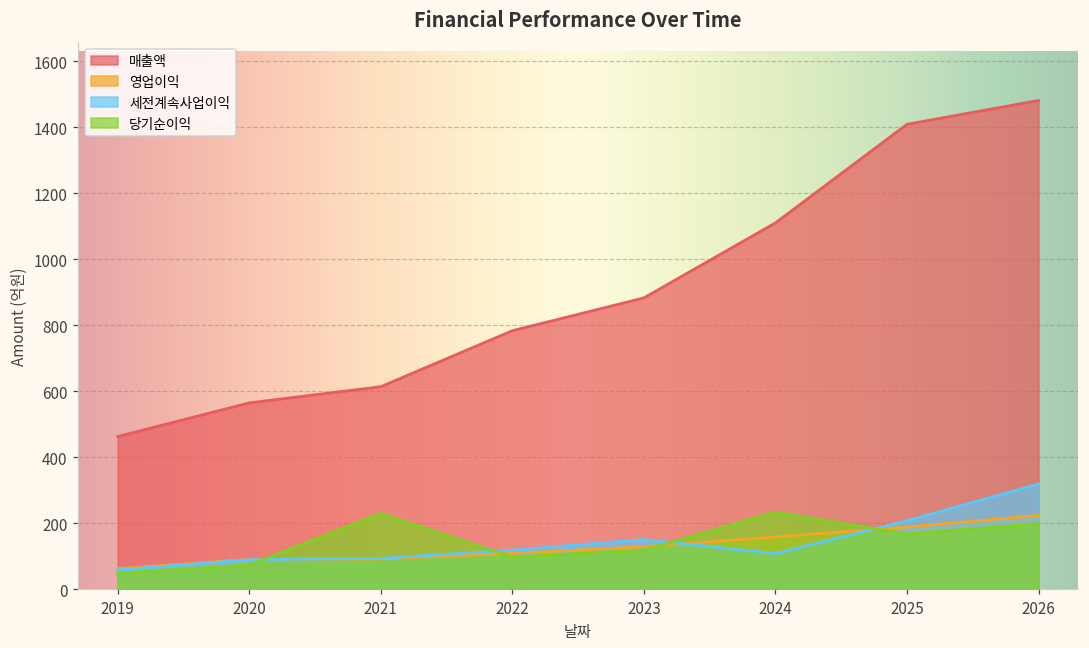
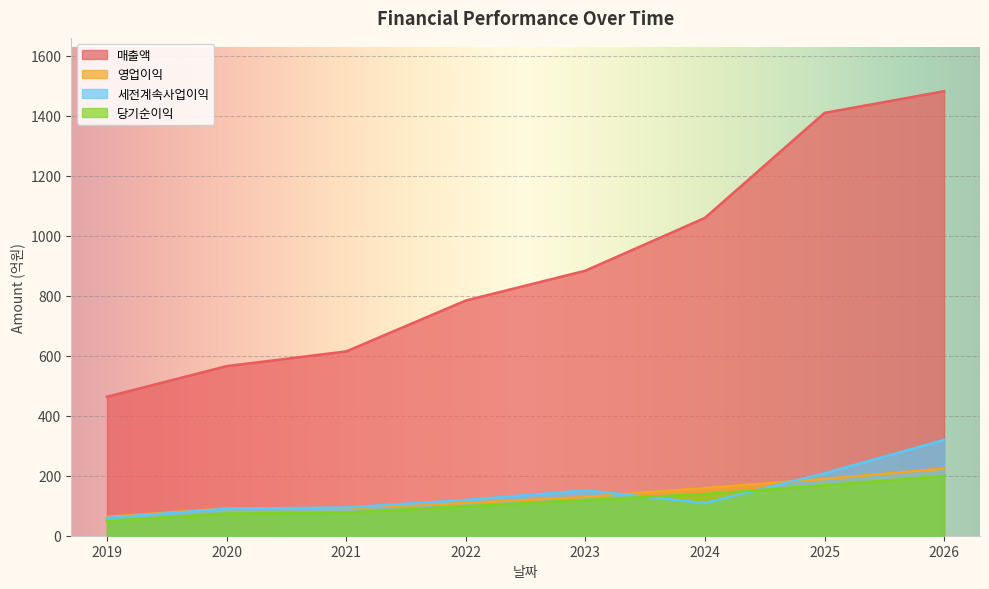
당기순이익, 2021: 230 -> 80
매출액, 2024: 1110 -> 1060
당기순이익, 2024: 230 -> 140
